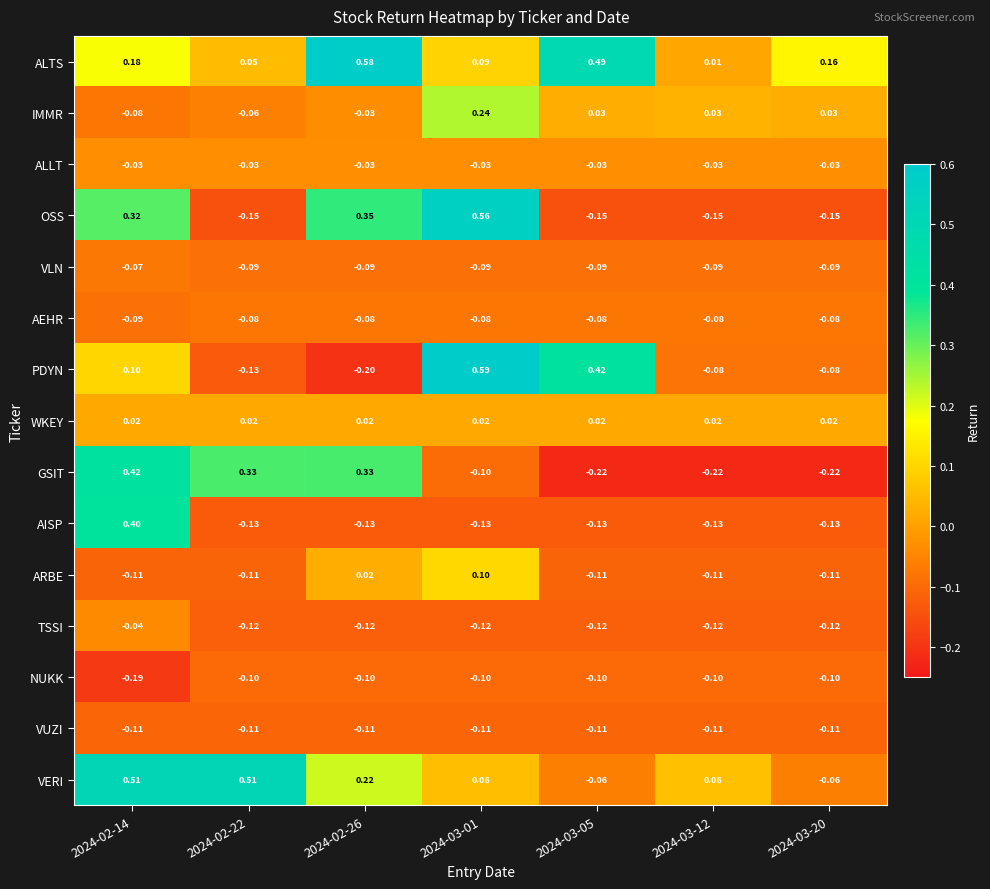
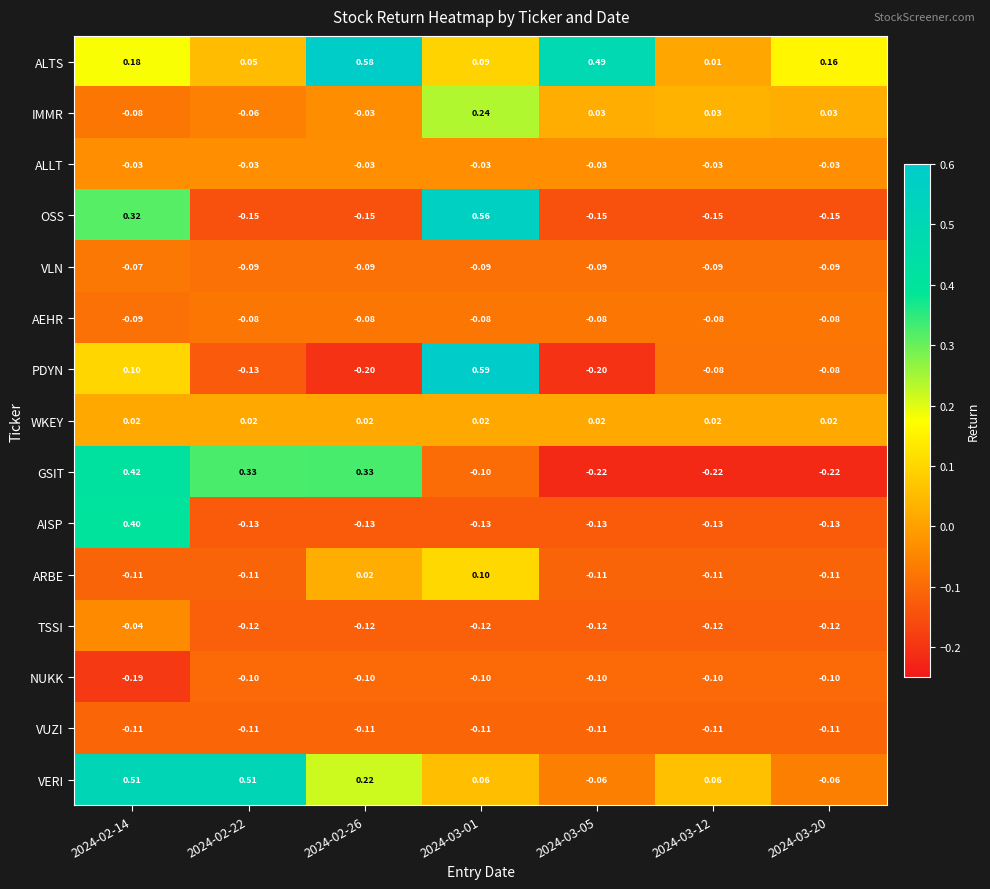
OSS, 2024-02-26: 0.35 -> -0.15
PDYN, 2024-03-05: 0.42 -> -0.20
